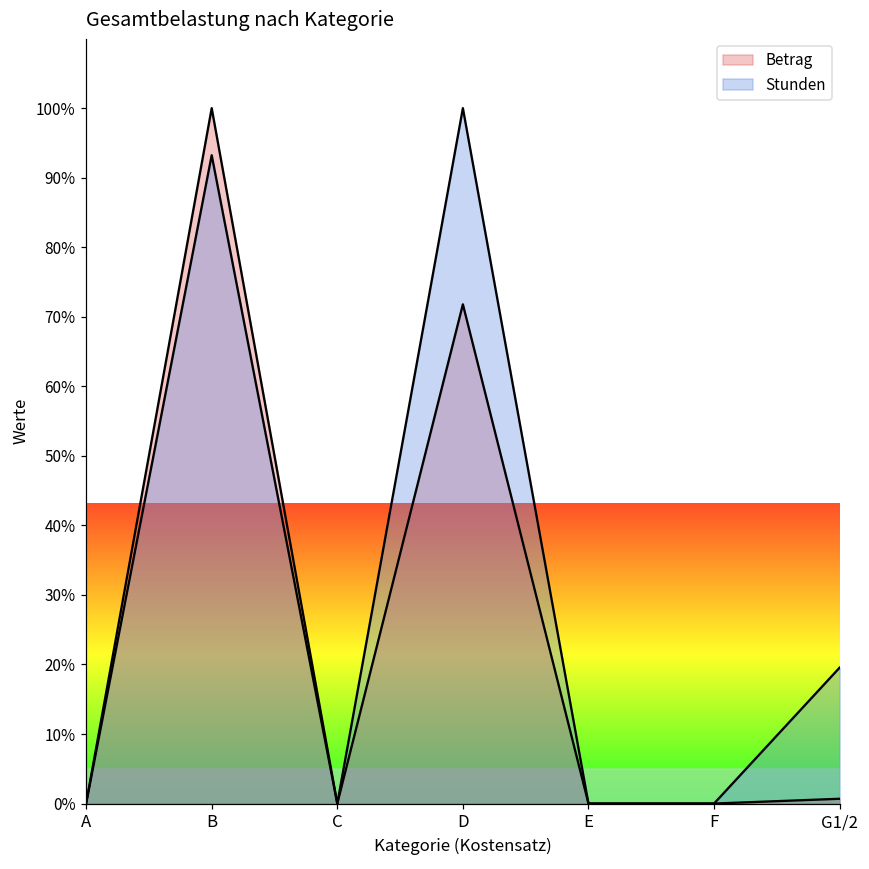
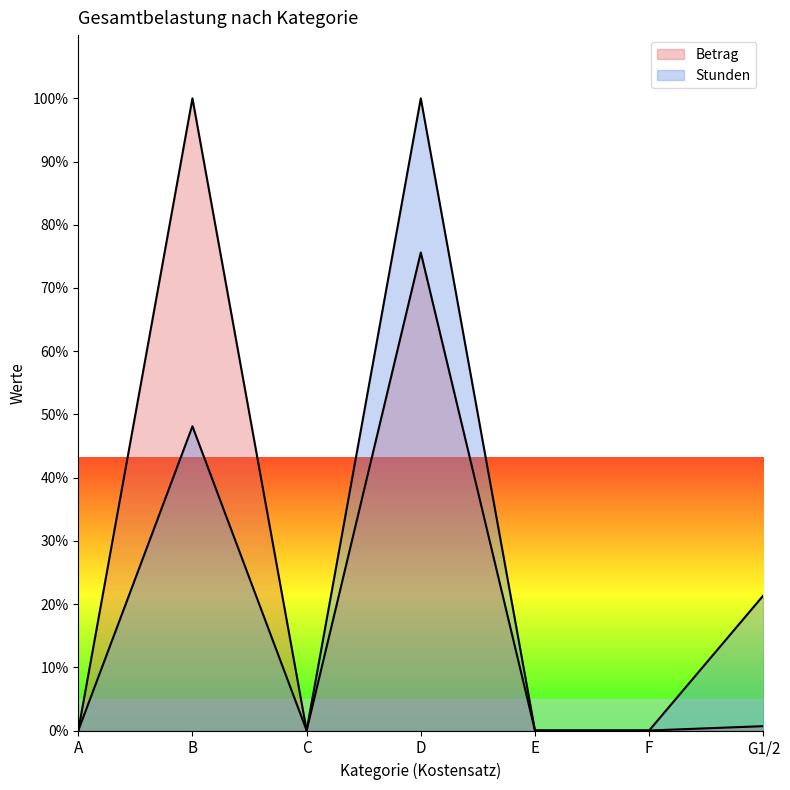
Stunden, B: 93% -> 48%
Betrag, D: 72% -> 76%
Stunden, G1/2: 20% -> 21%
